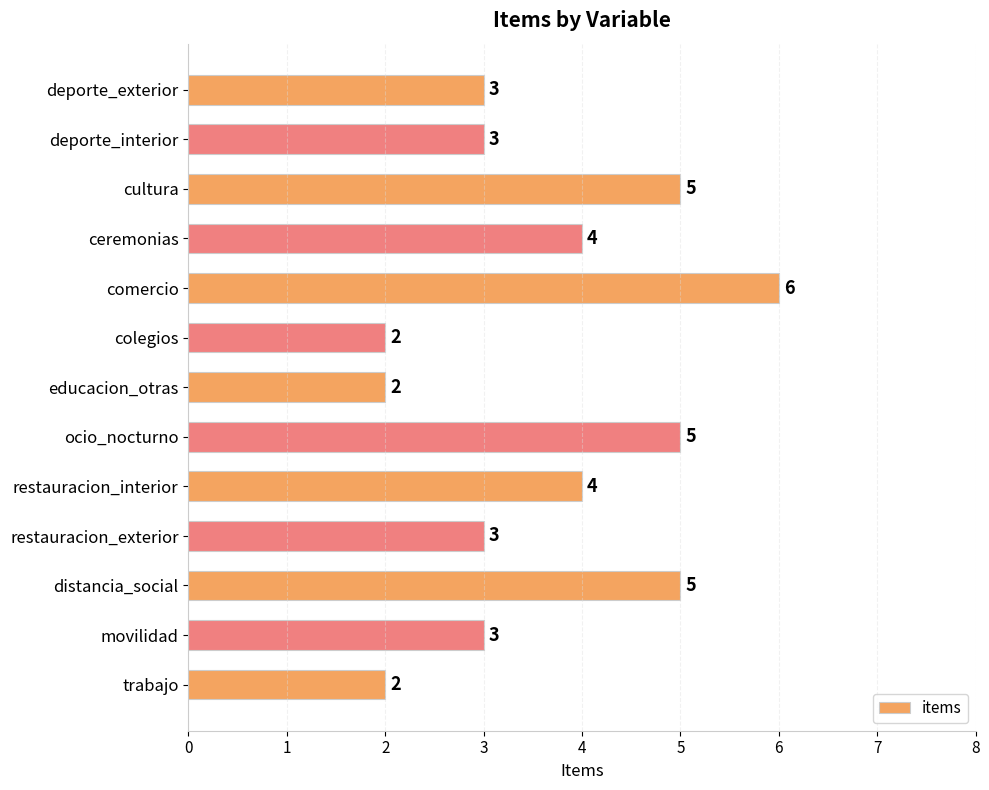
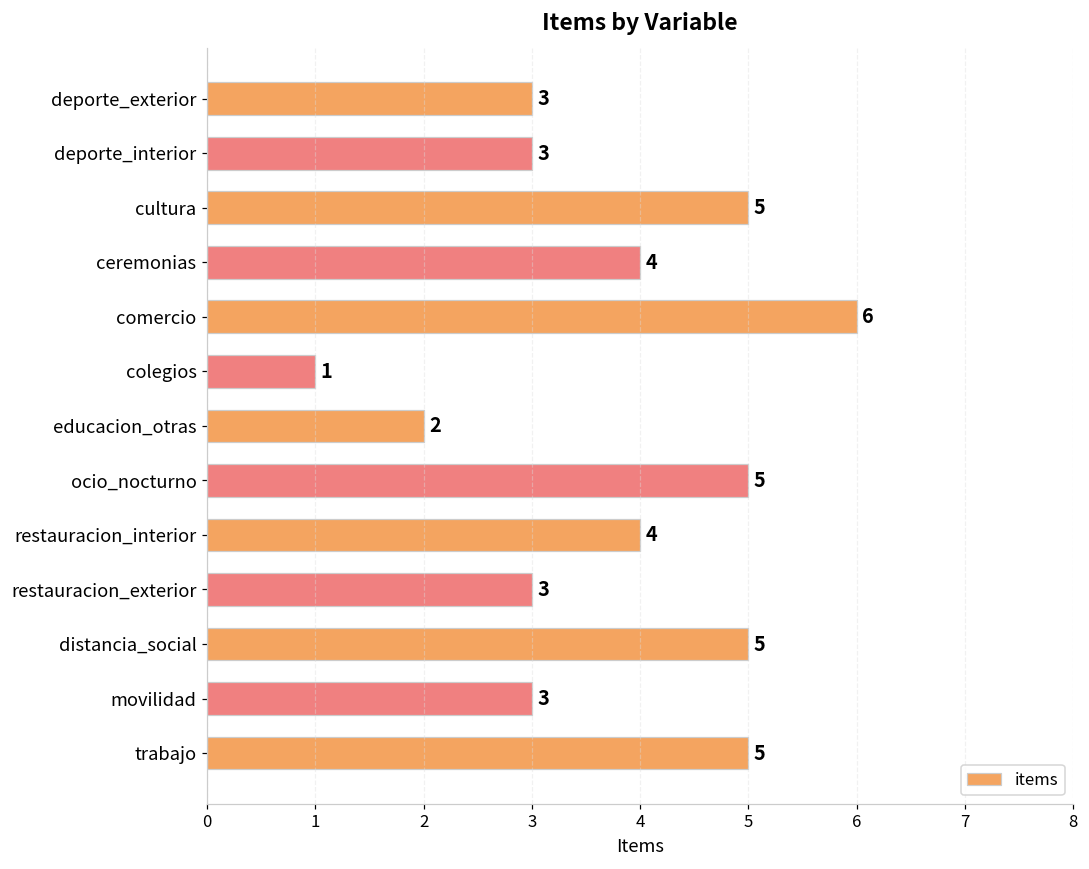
colegios: 2 -> 1
trabajo: 2 -> 5
